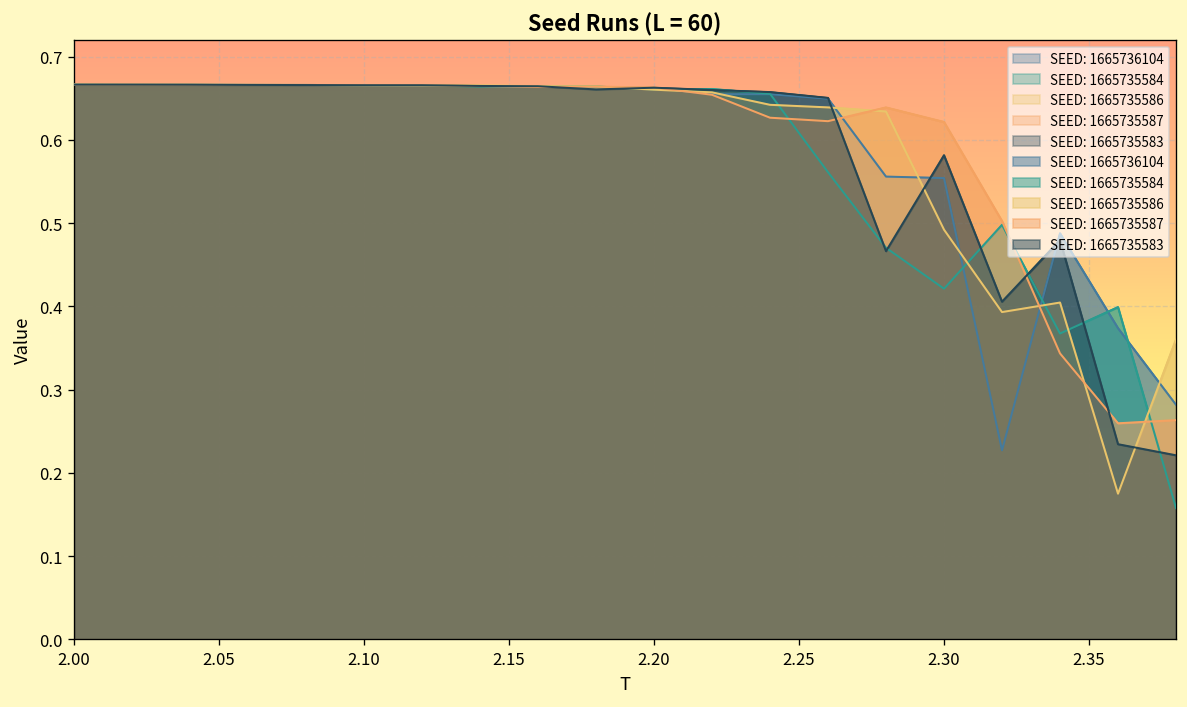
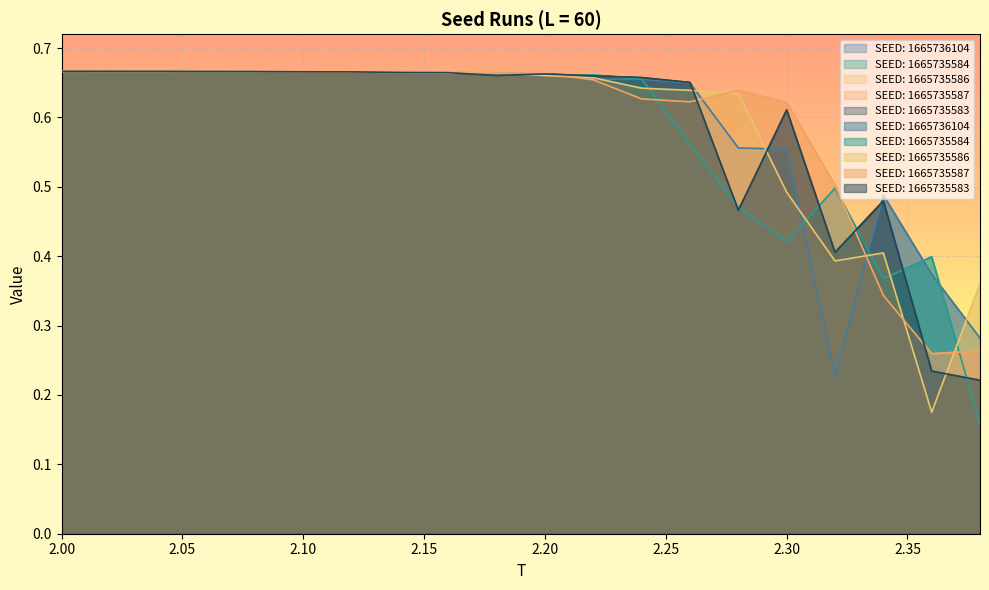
SEED: 1665735583, 2.30: 0.58 -> 0.61
